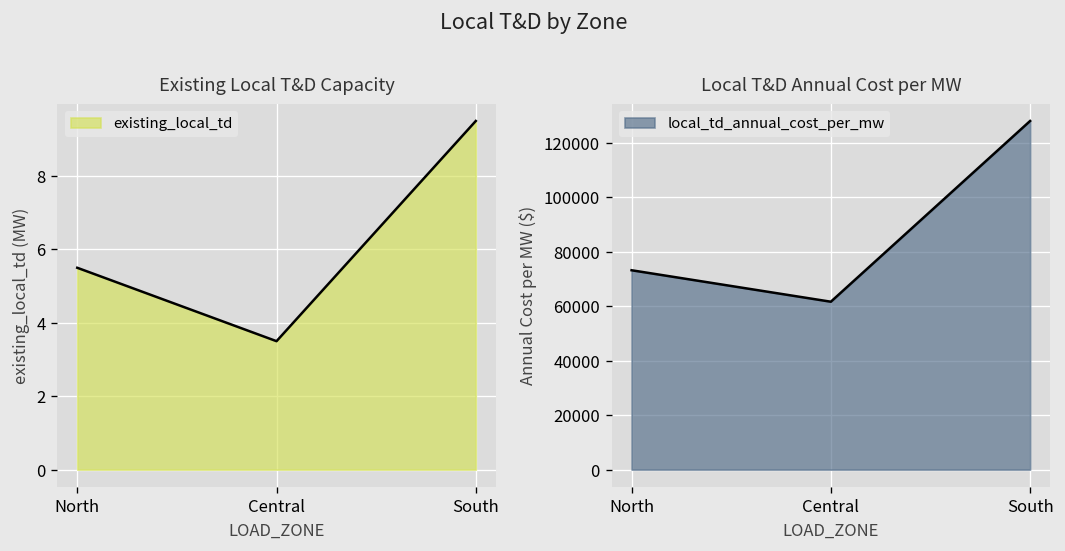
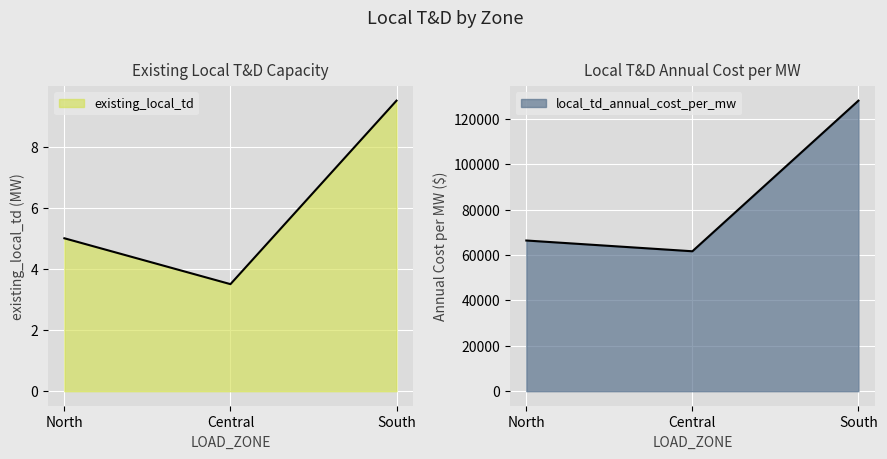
Existing Local T&D Capacity, North: 5.5 -> 5.0
Local T&D Annual Cost per MW, North: 73000 -> 66000
